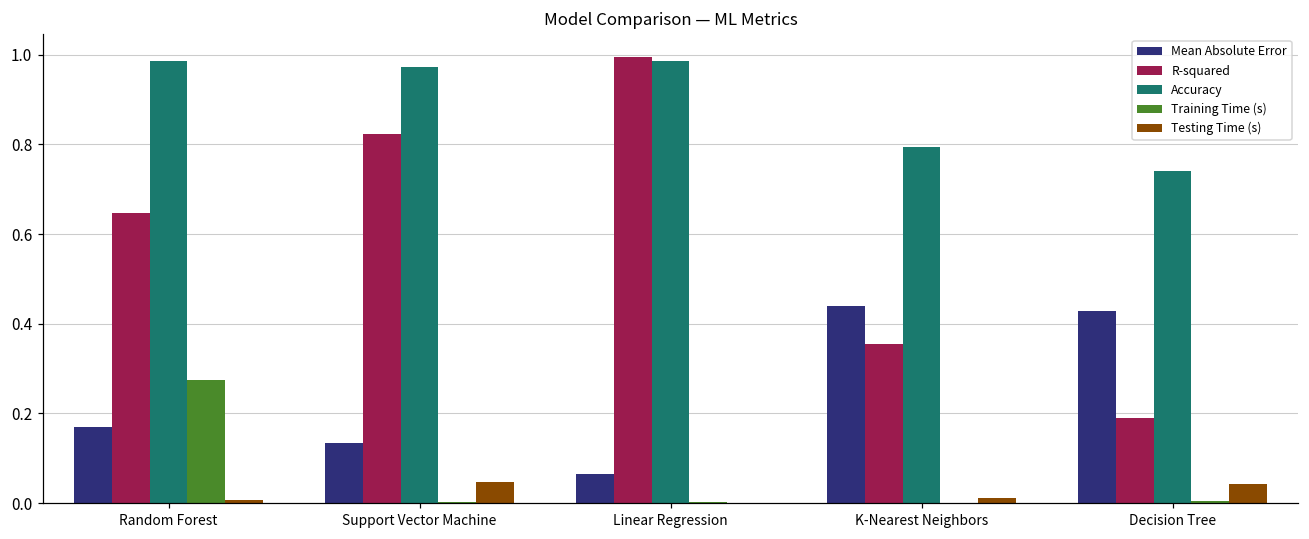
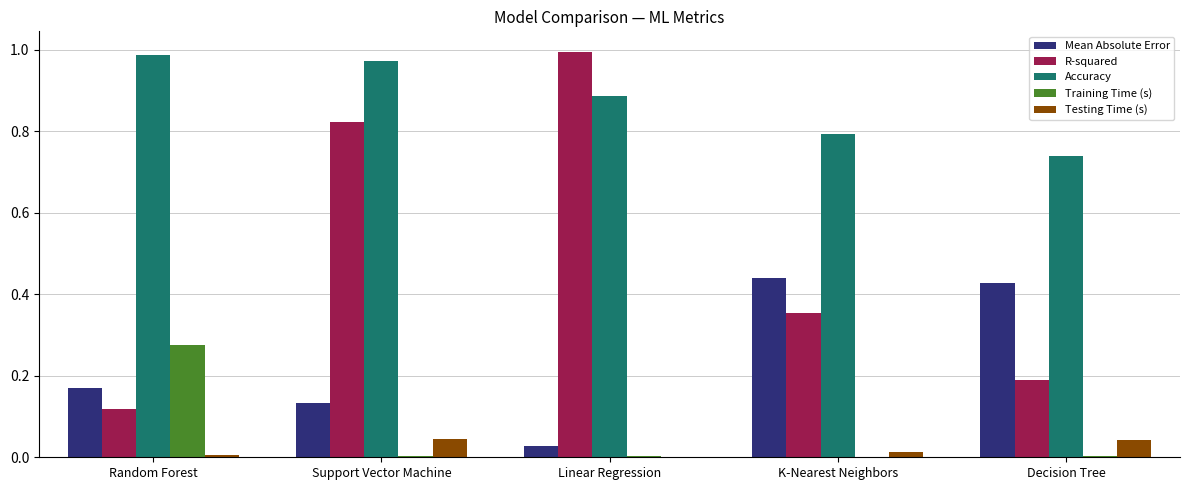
R-squared, Random Forest: 0.65 -> 0.12
Mean Absolute Error, Linear Regression: 0.07 -> 0.03
Accuracy, Linear Regression: 0.99 -> 0.89
